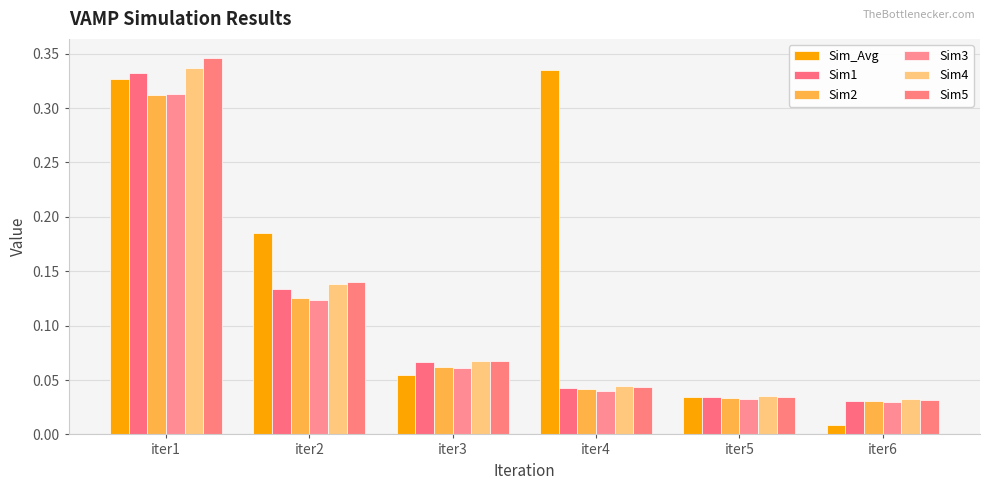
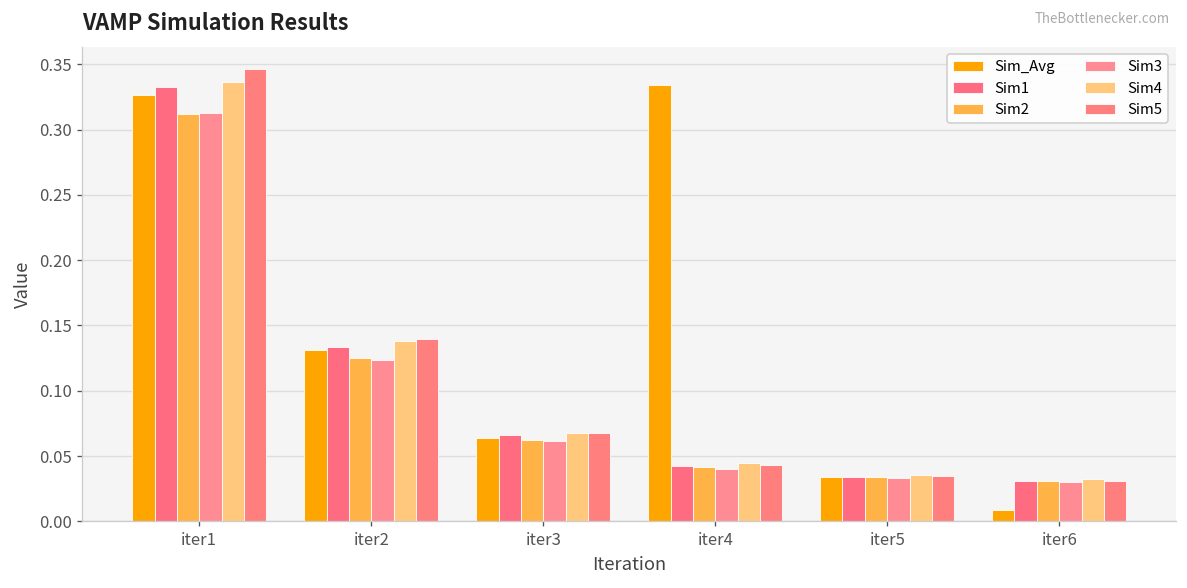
Sim_Avg, iter2: 0.185 -> 0.131
Sim_Avg, iter3: 0.055 -> 0.064
